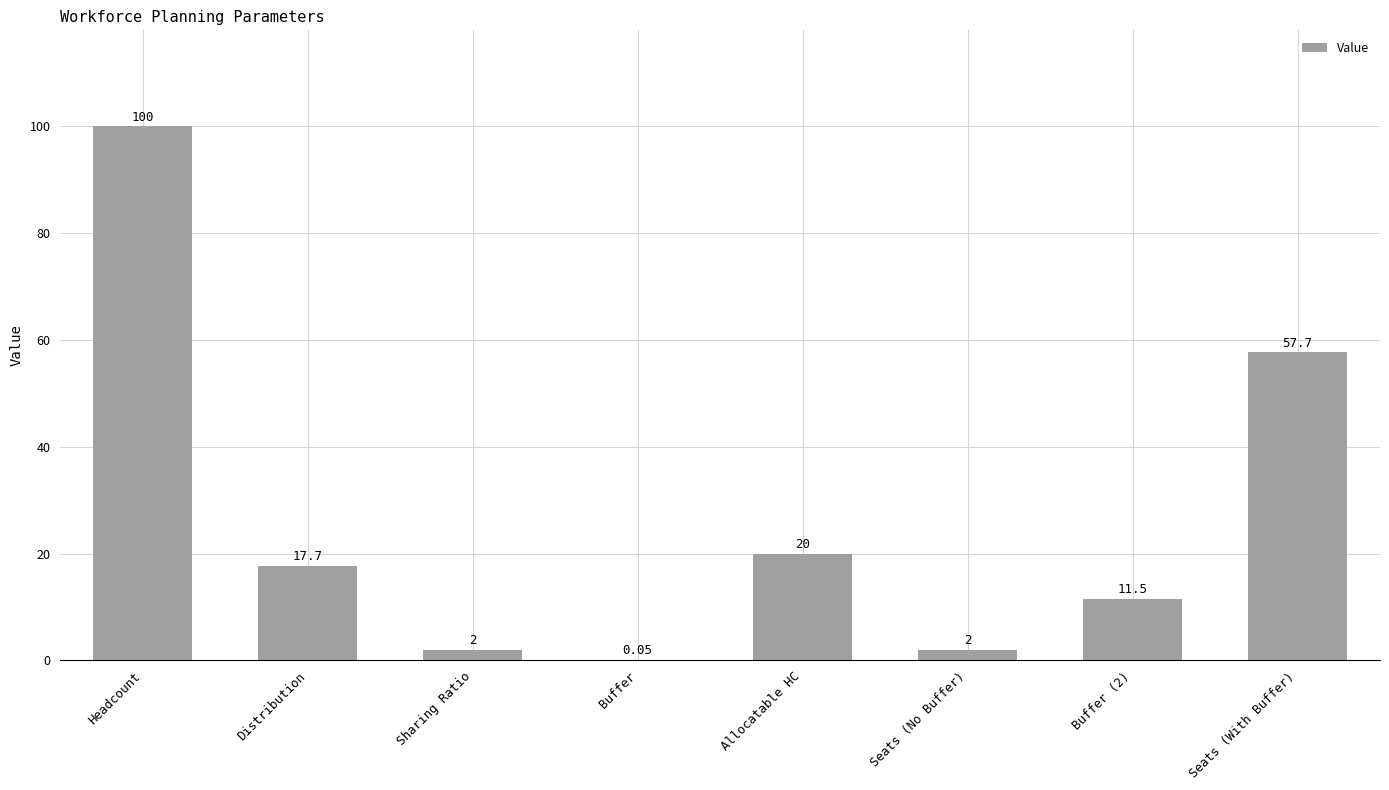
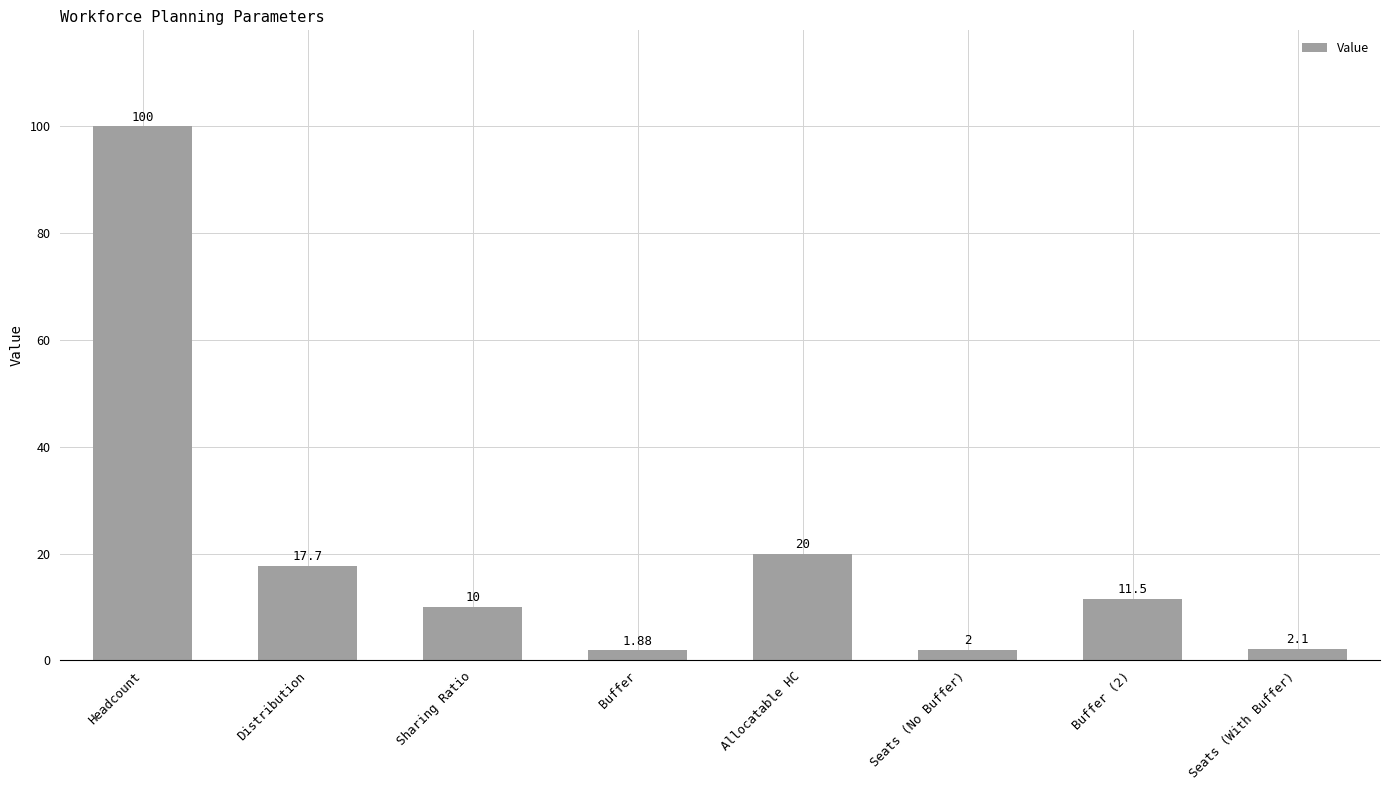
Sharing Ratio: 2 -> 10
Buffer: 0.05 -> 1.88
Seats (With Buffer): 57.7 -> 2.1
